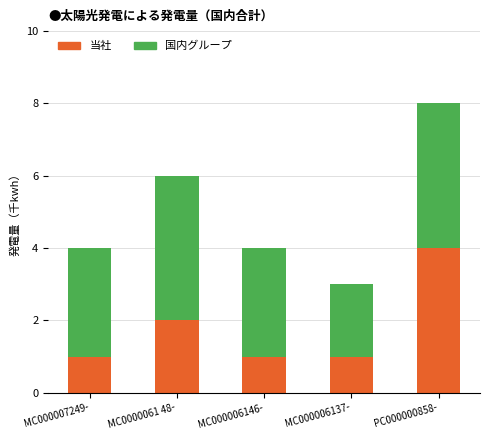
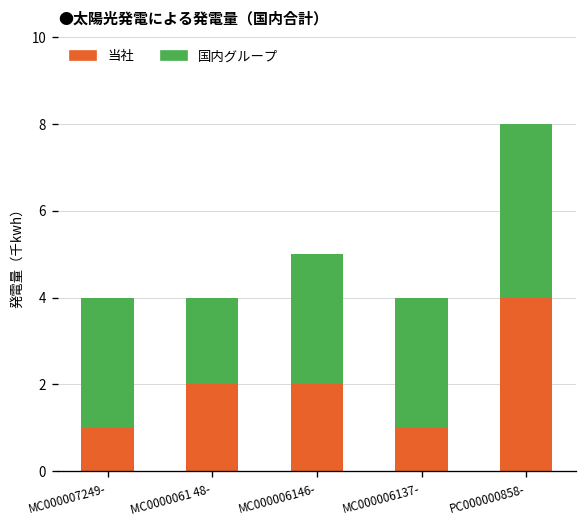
国内グループ, MC0000061 48-: 4 -> 2
当社, MC000006146-: 1 -> 2
国内グループ, MC000006137-: 2 -> 3
